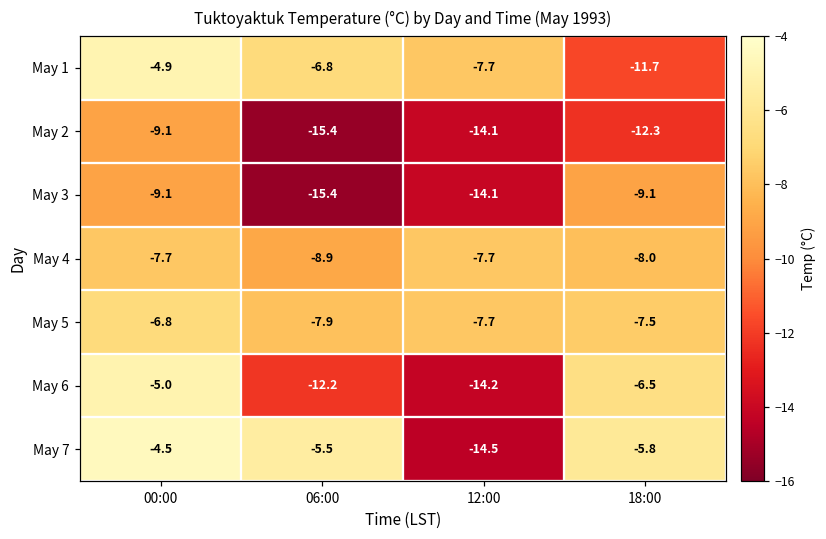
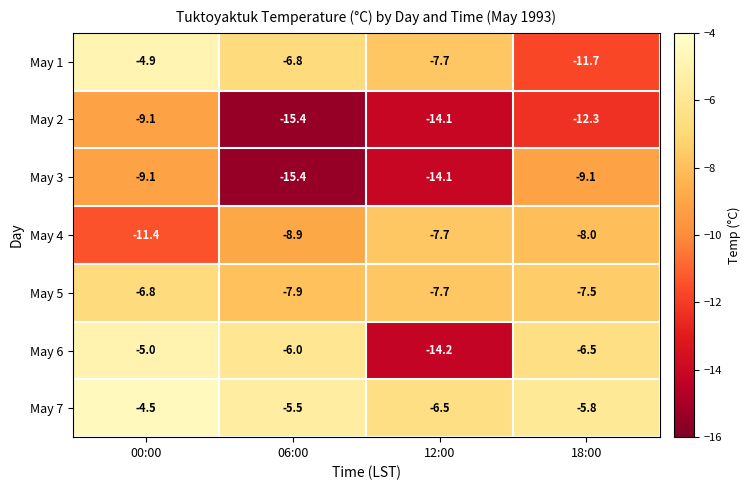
May 4, 00:00: -7.7 -> -11.4
May 6, 06:00: -12.2 -> -6.0
May 7, 12:00: -14.5 -> -6.5
